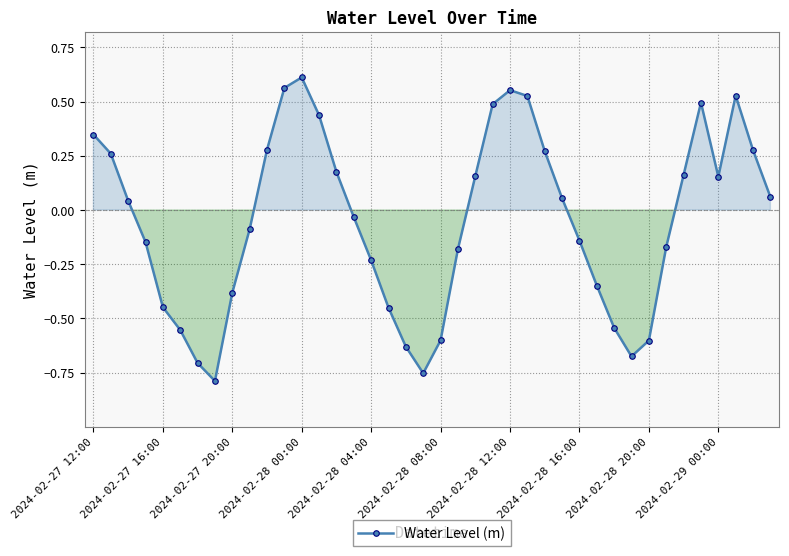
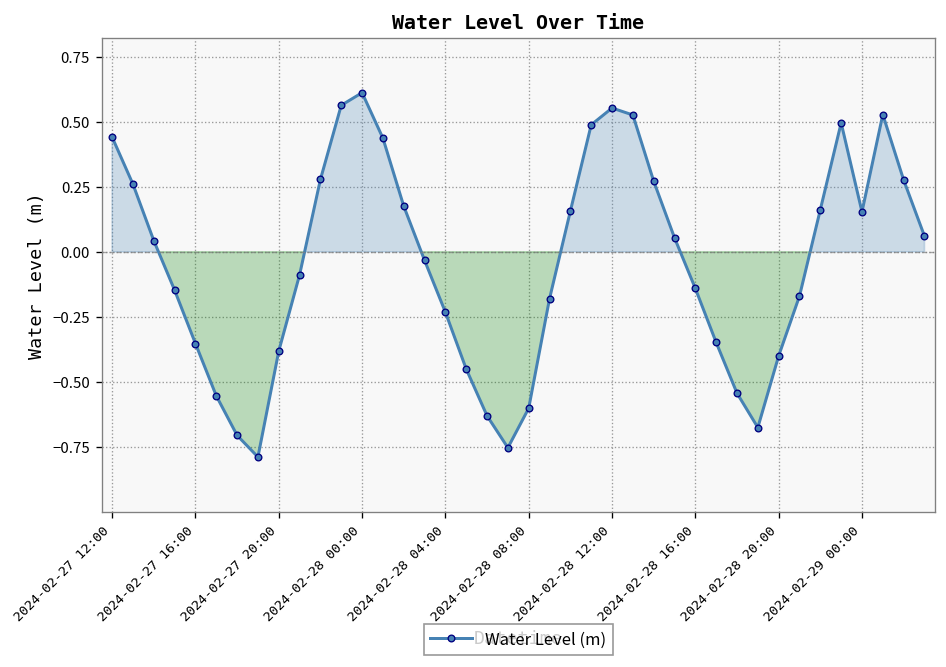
2024-02-27 12:00: 0.35 -> 0.44
2024-02-27 16:00: -0.45 -> -0.35
2024-02-28 20:00: -0.60 -> -0.40
